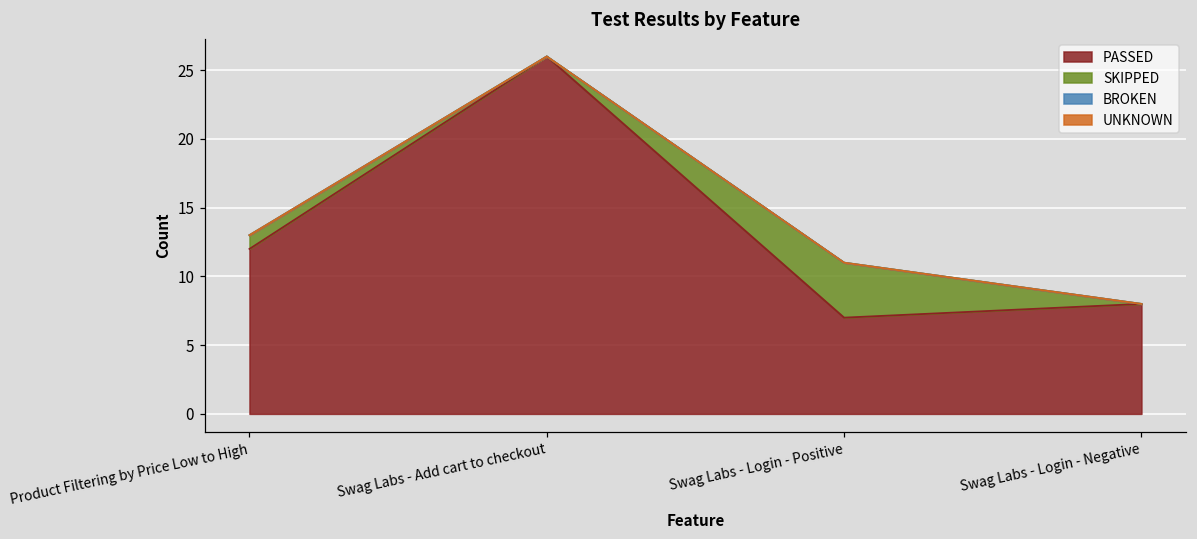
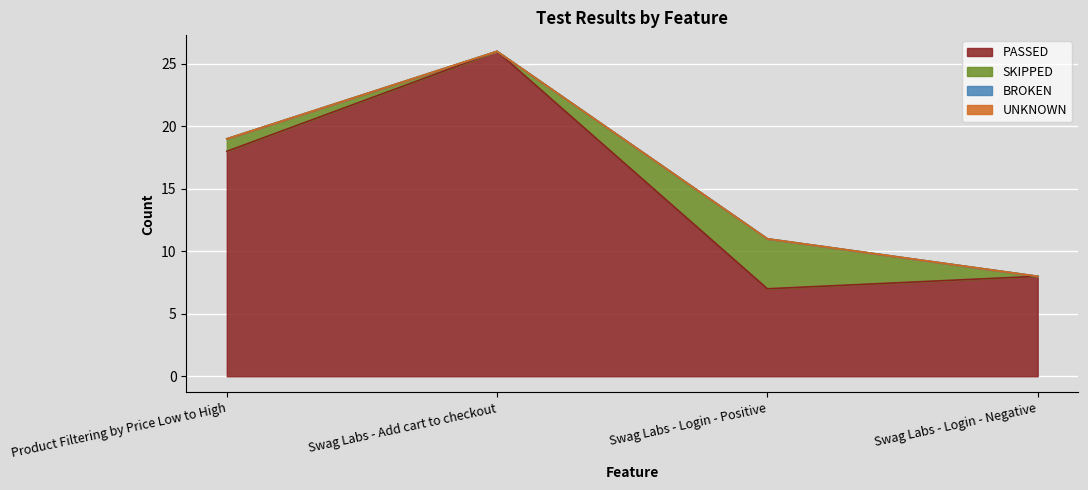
PASSED, Product Filtering by Price Low to High: 12 -> 18
